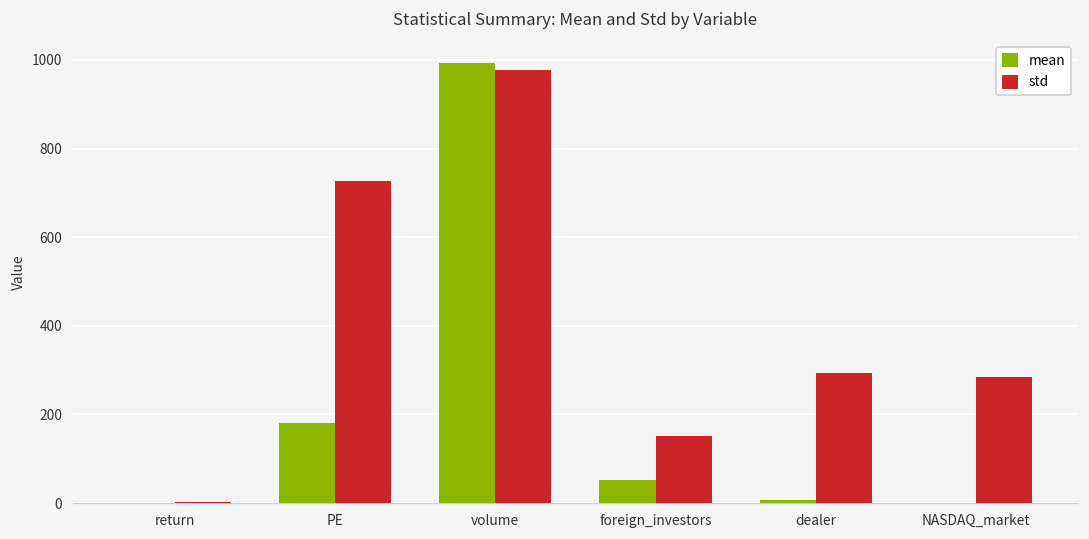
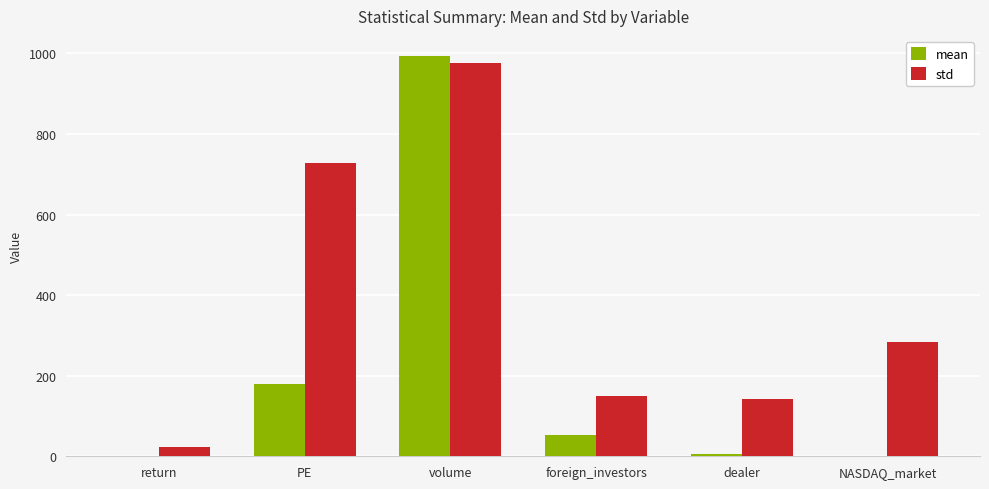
std, return: 0 -> 20
std, dealer: 290 -> 140
